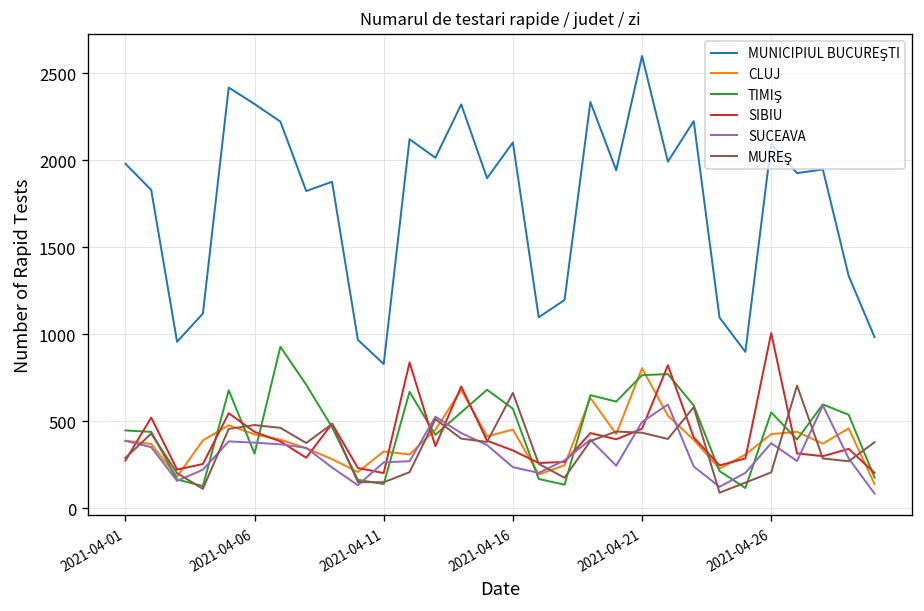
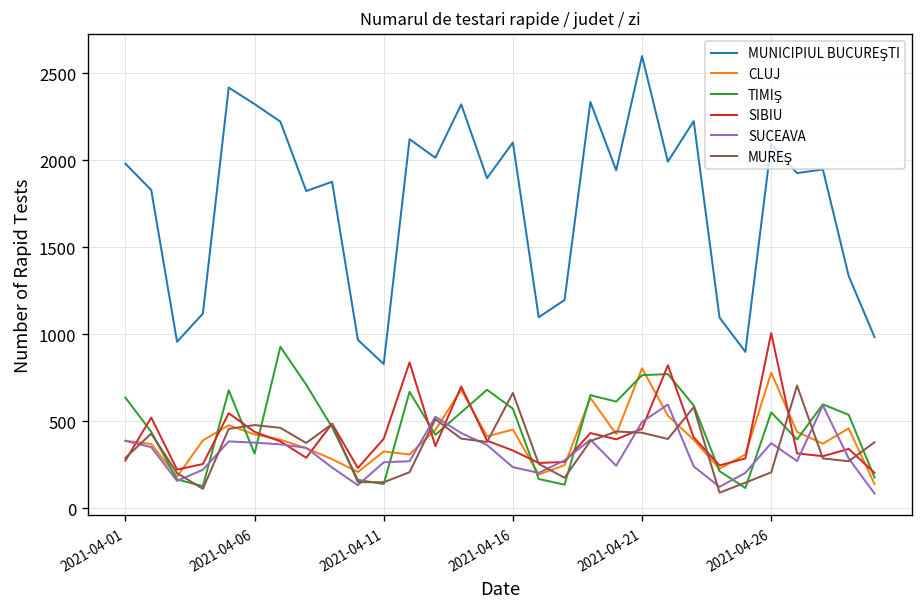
TIMIŞ, 2021-04-01: 450 -> 640
SIBIU, 2021-04-11: 200 -> 400
CLUJ, 2021-04-26: 430 -> 780
